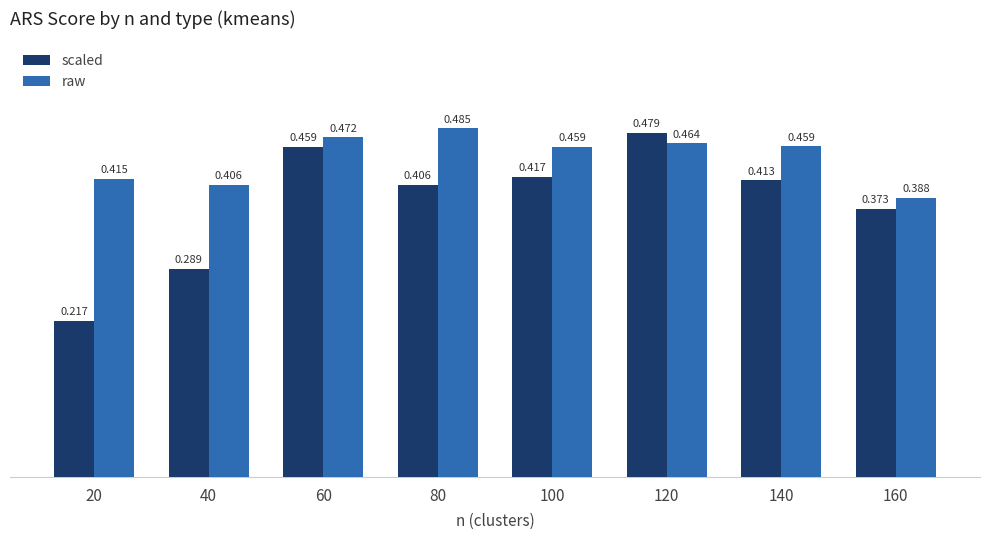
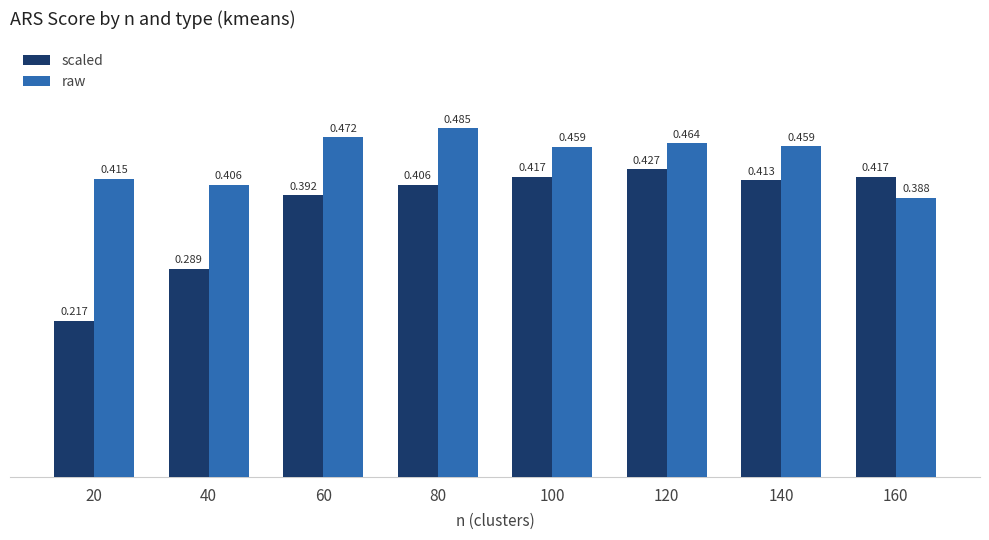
scaled, 60: 0.459 -> 0.392
scaled, 120: 0.479 -> 0.427
scaled, 160: 0.373 -> 0.417
